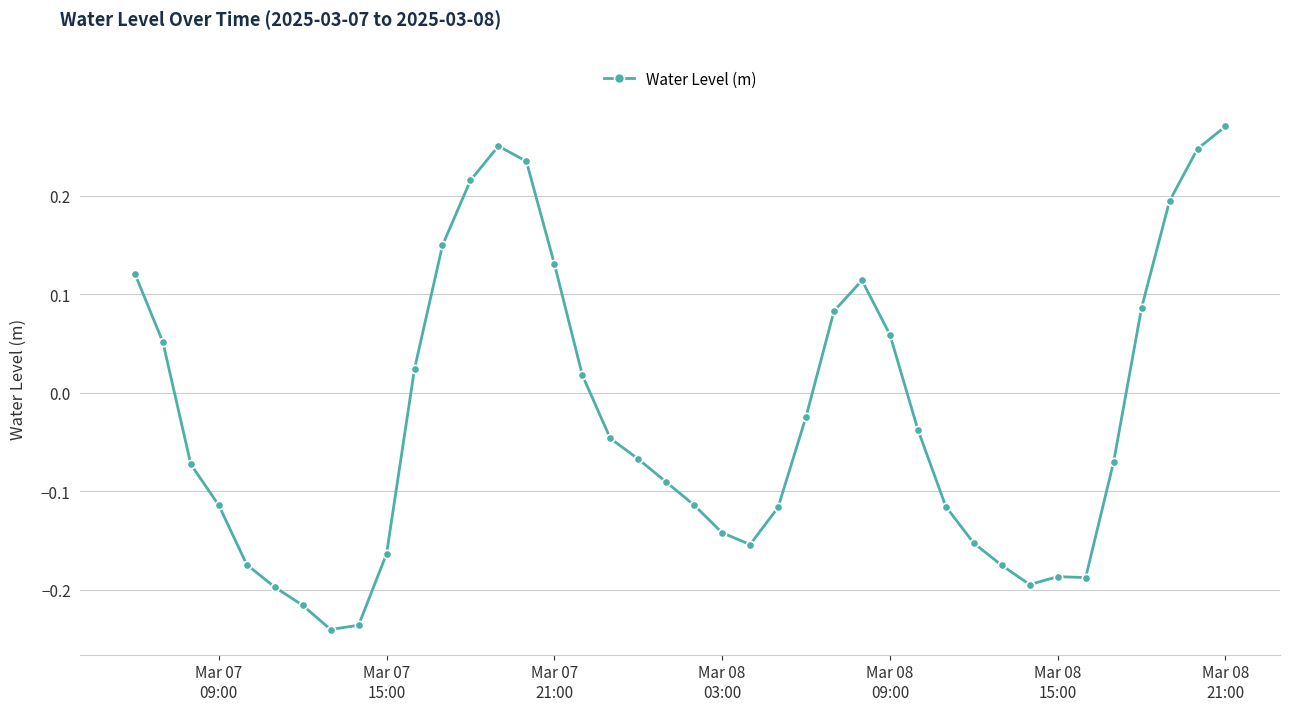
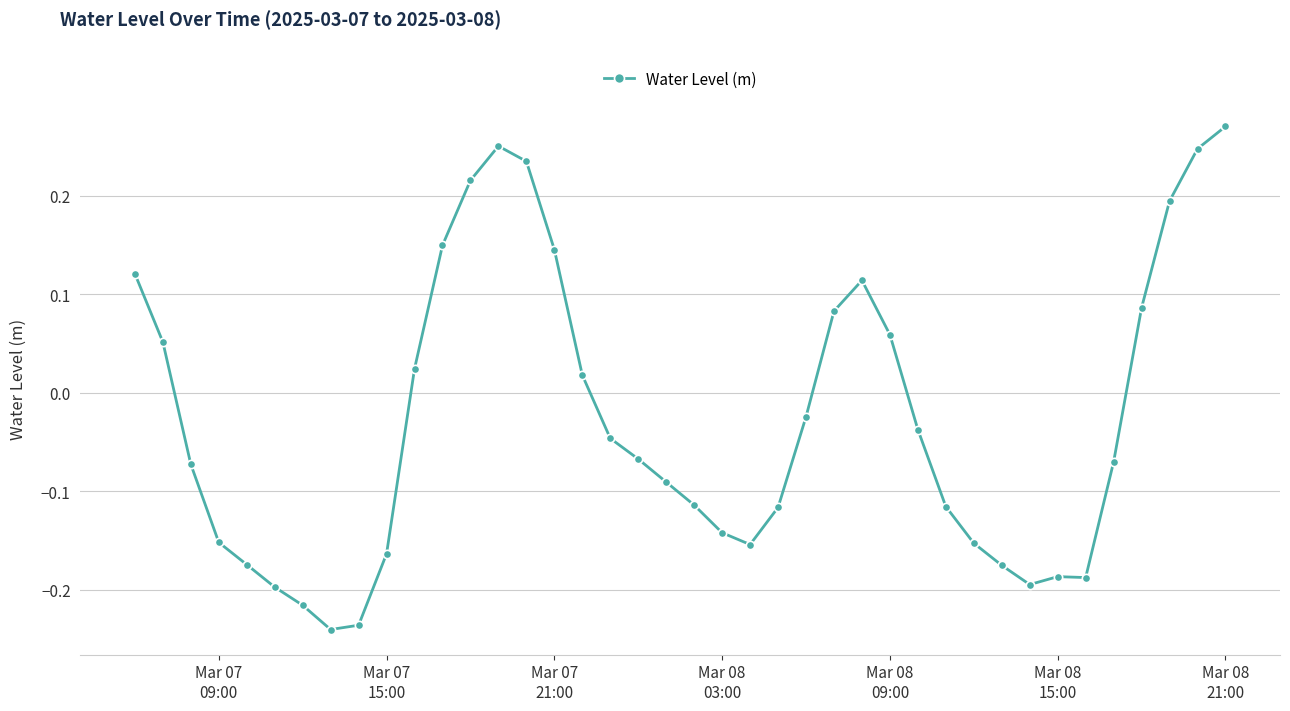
Mar 07 09:00: -0.11 -> -0.15
Mar 07 21:00: 0.13 -> 0.15
